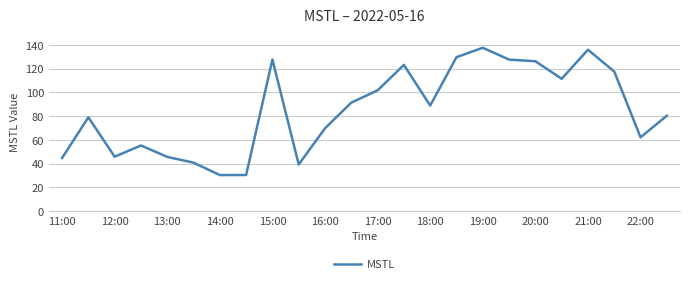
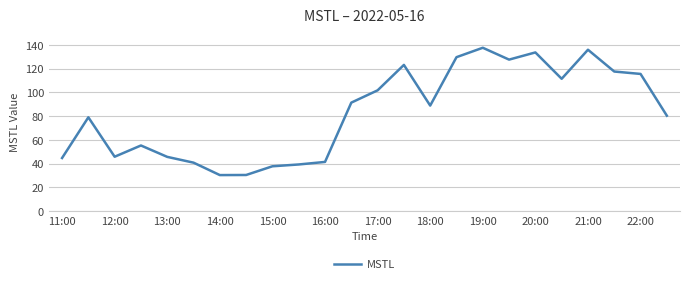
15:00: 128 -> 38
16:00: 70 -> 41
20:00: 126 -> 134
22:00: 62 -> 116
